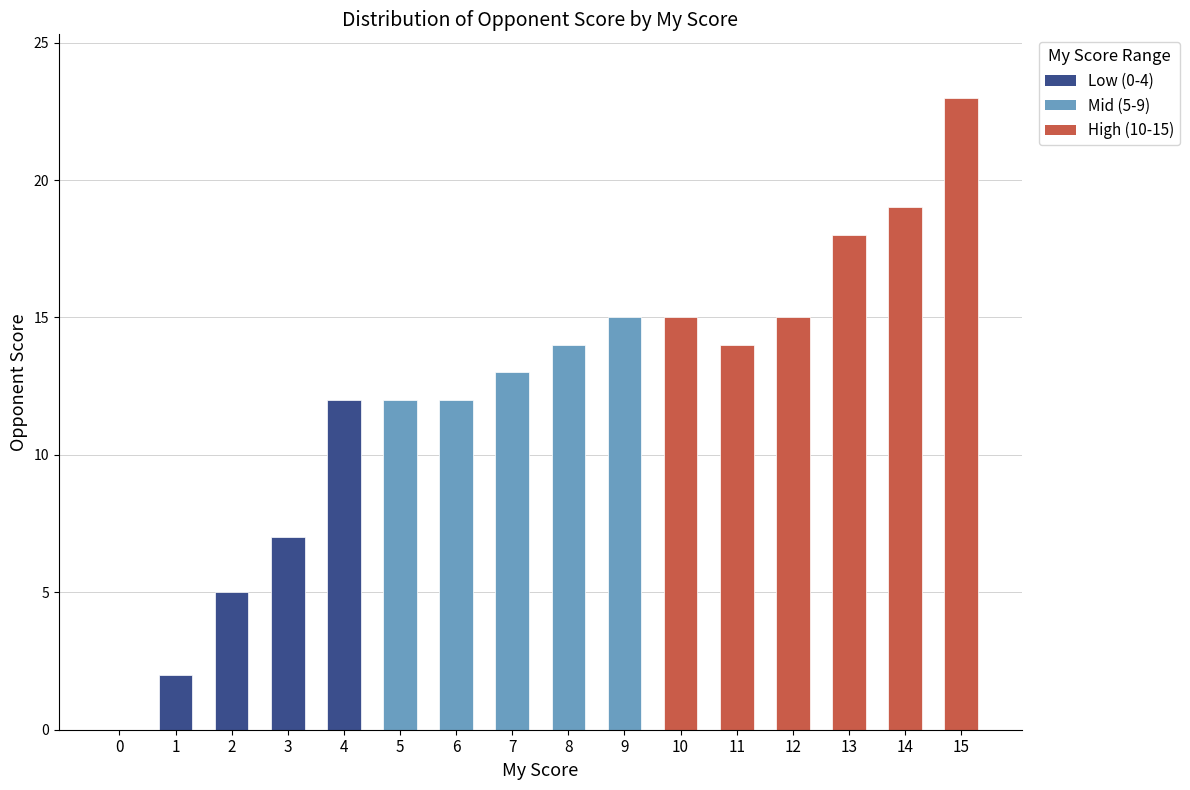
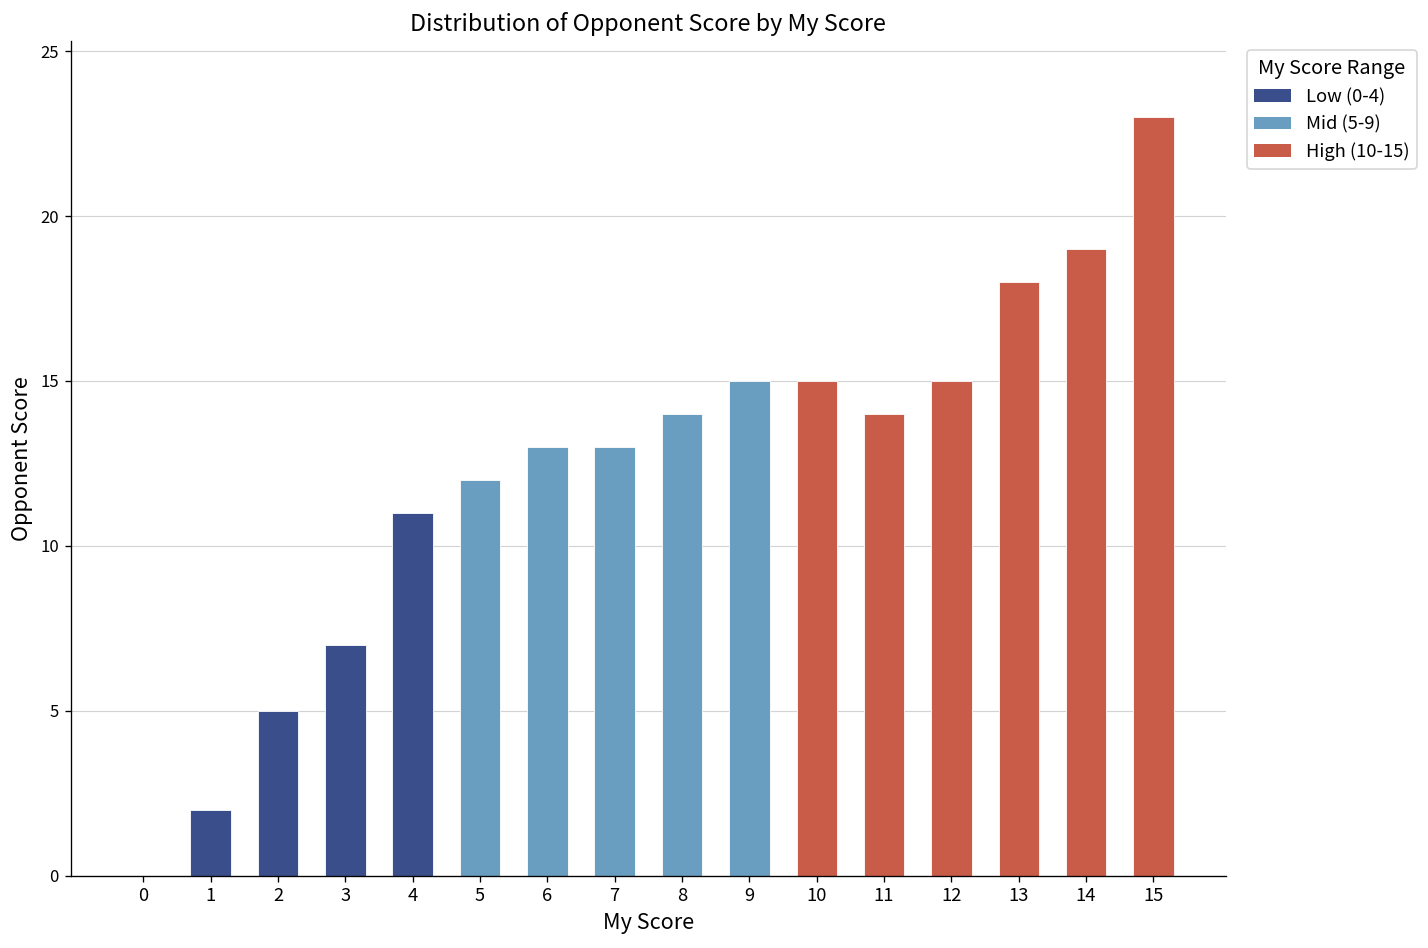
4: 12 -> 11
6: 12 -> 13
